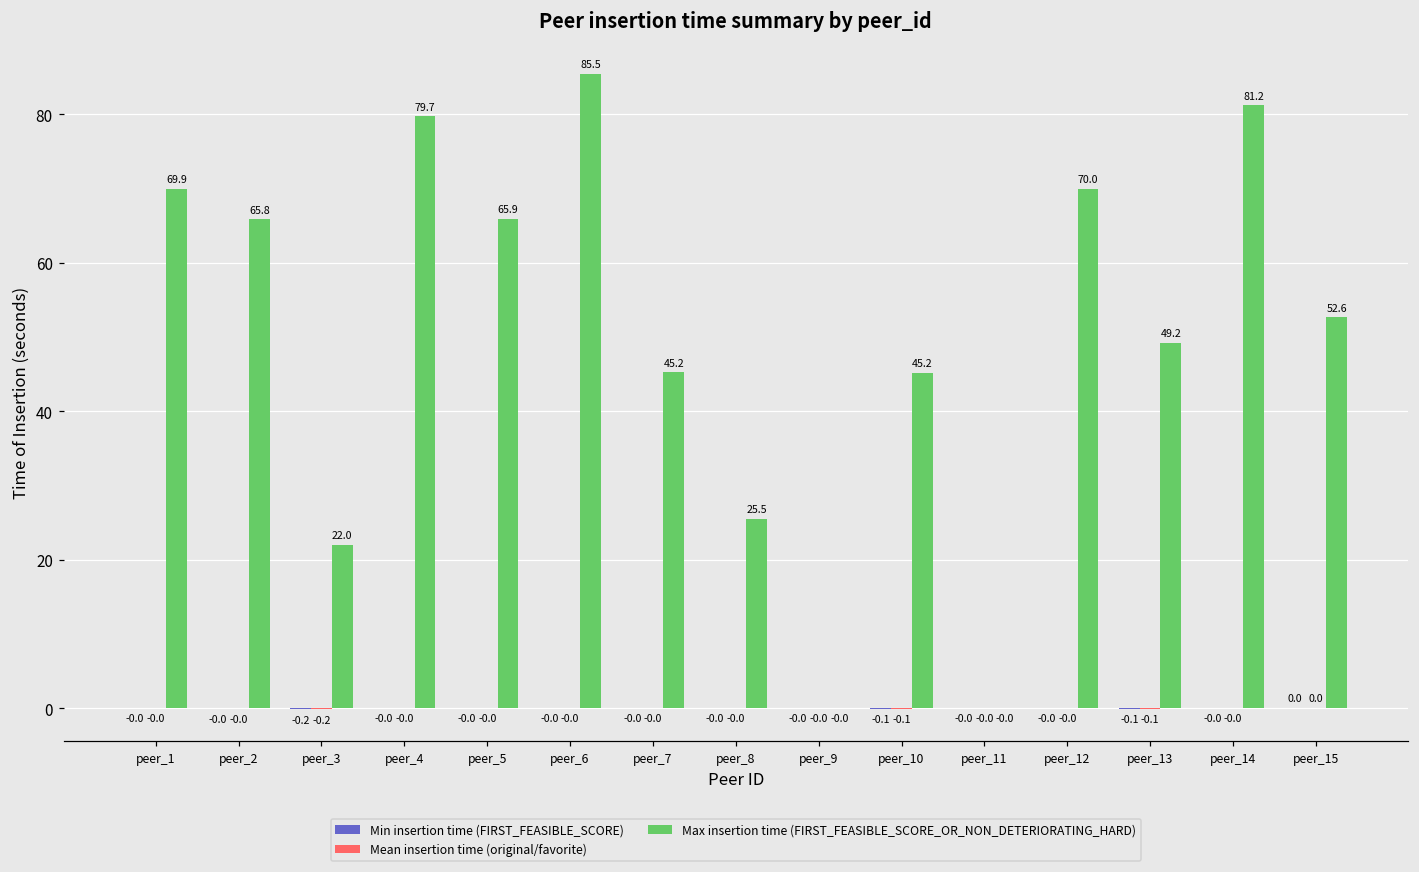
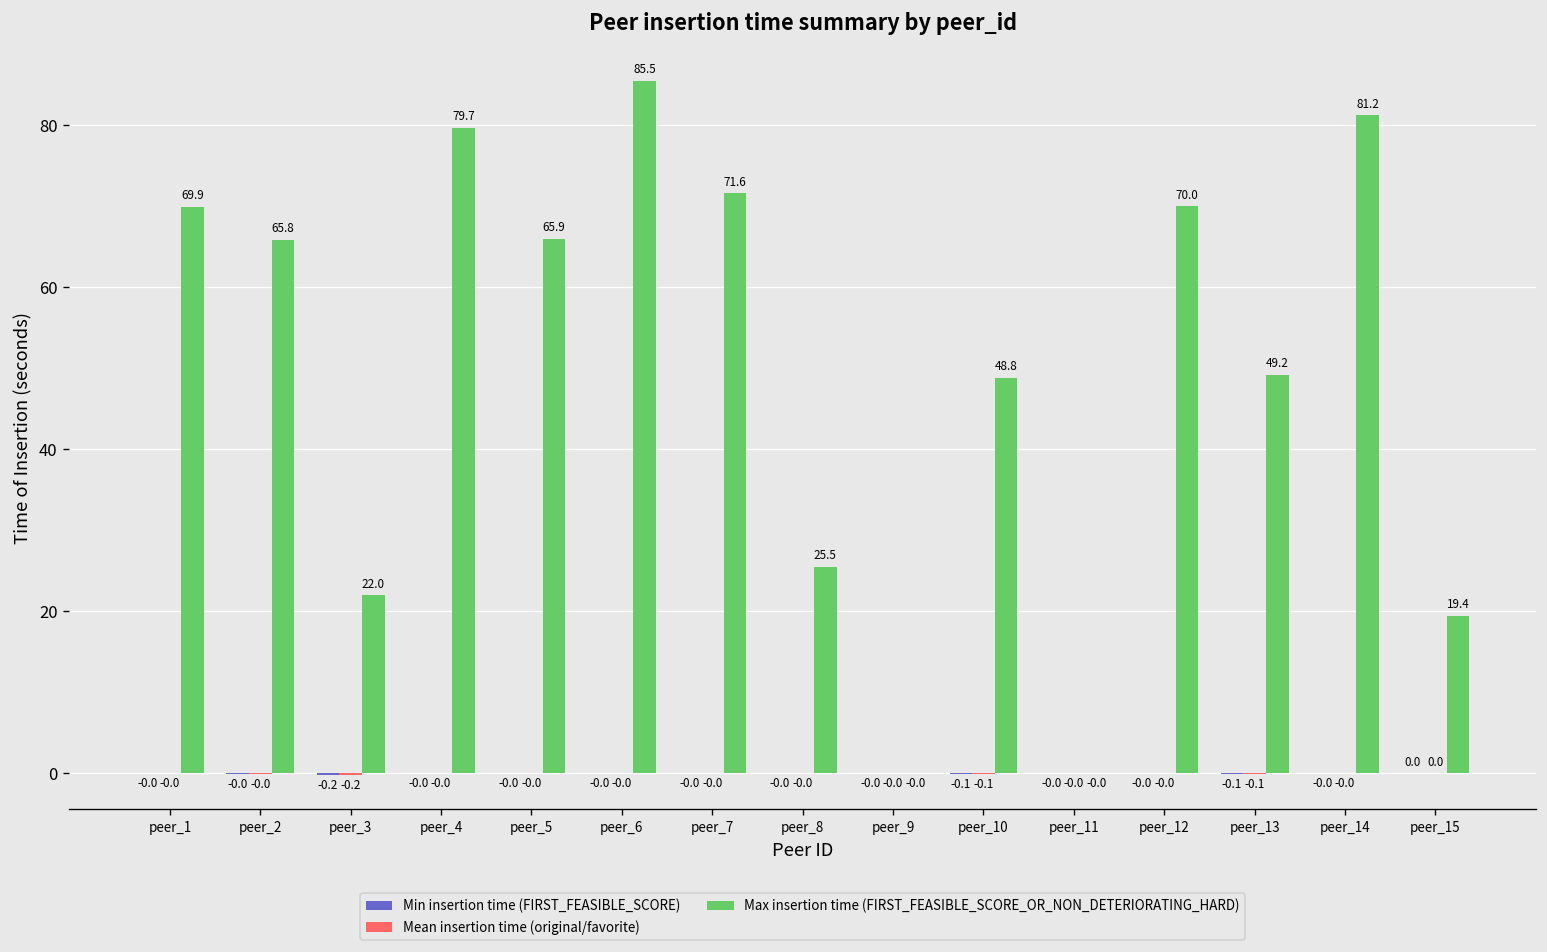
Max insertion time (FIRST_FEASIBLE_SCORE_OR_NON_DETERIORATING_HARD), peer_7: 45.2 -> 71.6
Max insertion time (FIRST_FEASIBLE_SCORE_OR_NON_DETERIORATING_HARD), peer_10: 45.2 -> 48.8
Max insertion time (FIRST_FEASIBLE_SCORE_OR_NON_DETERIORATING_HARD), peer_15: 52.6 -> 19.4
